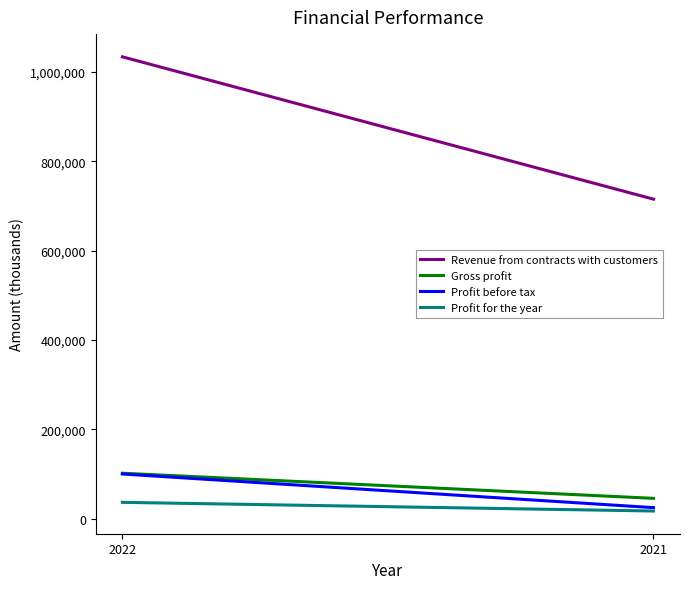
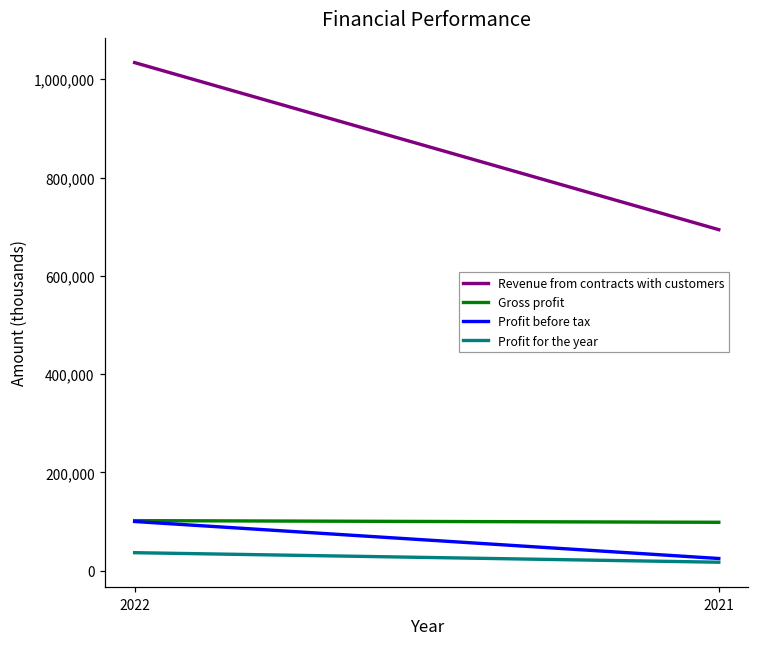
Revenue from contracts with customers, 2021: 720,000 -> 690,000
Gross profit, 2021: 50,000 -> 100,000
